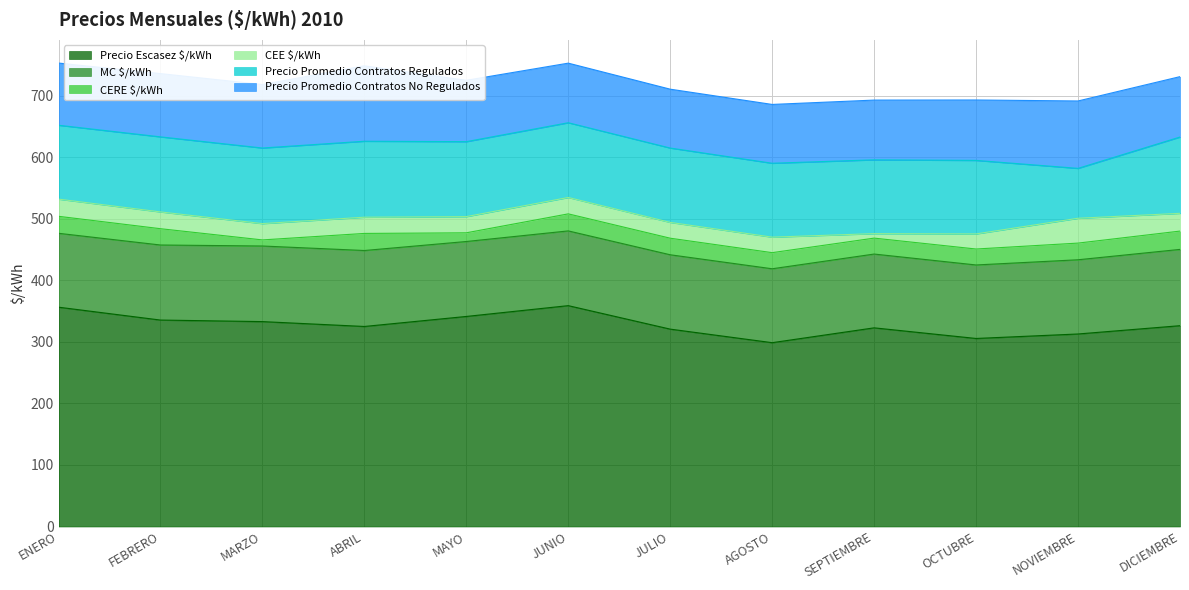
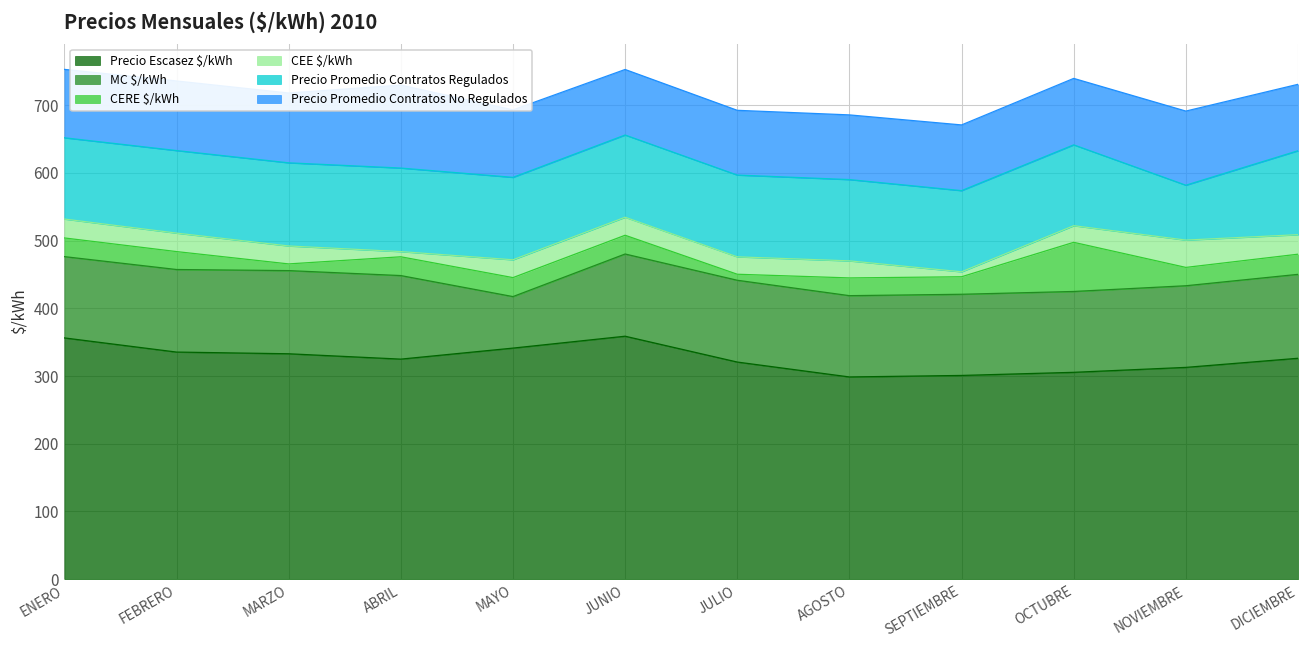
CEE $/kWh, ABRIL: 30 -> 10
MC $/kWh, MAYO: 120 -> 80
CERE $/kWh, MAYO: 10 -> 30
CERE $/kWh, JULIO: 30 -> 10
Precio Escasez $/kWh, SEPTIEMBRE: 320 -> 300
CERE $/kWh, OCTUBRE: 30 -> 70
